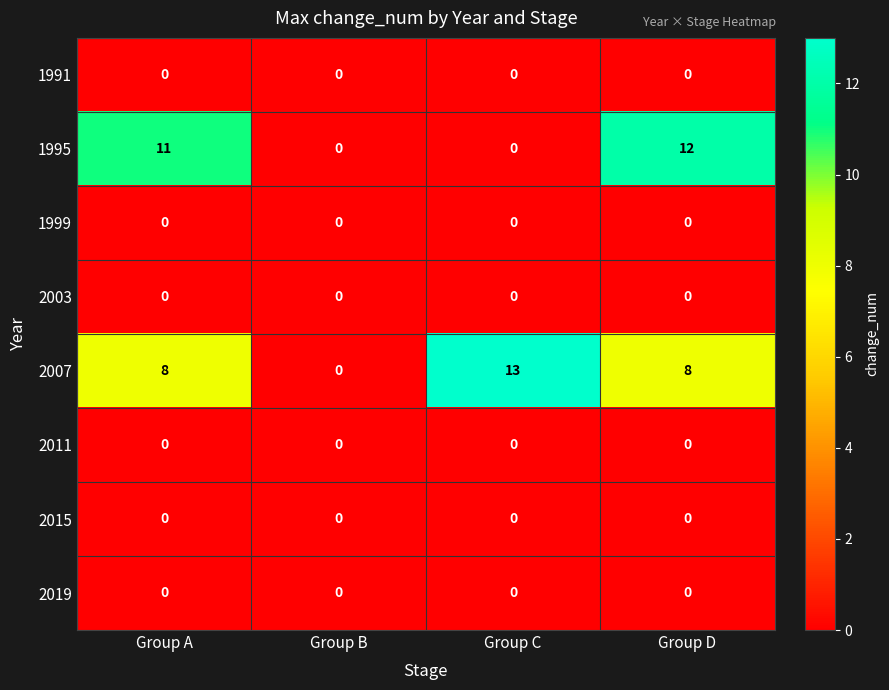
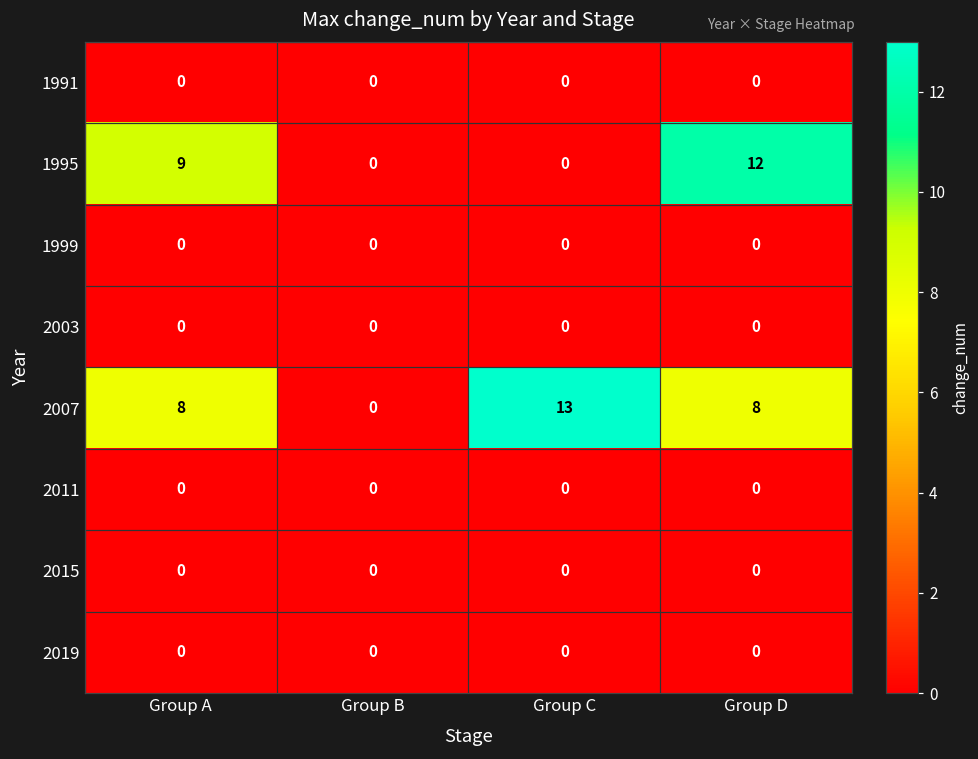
1995, Group A: 11 -> 9
